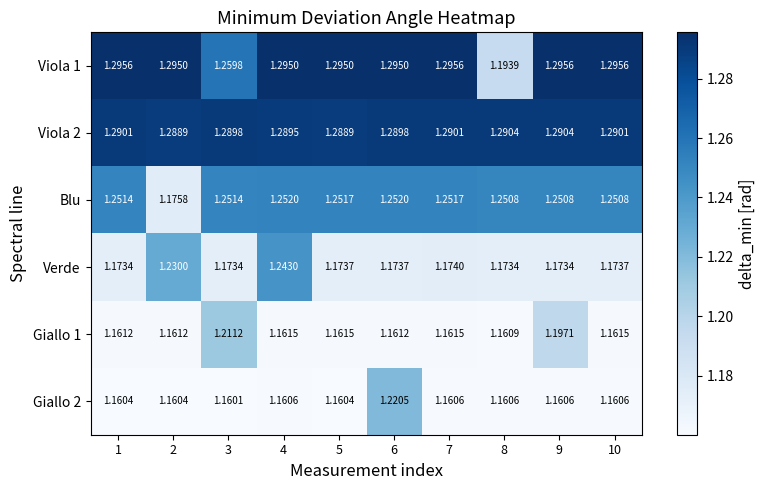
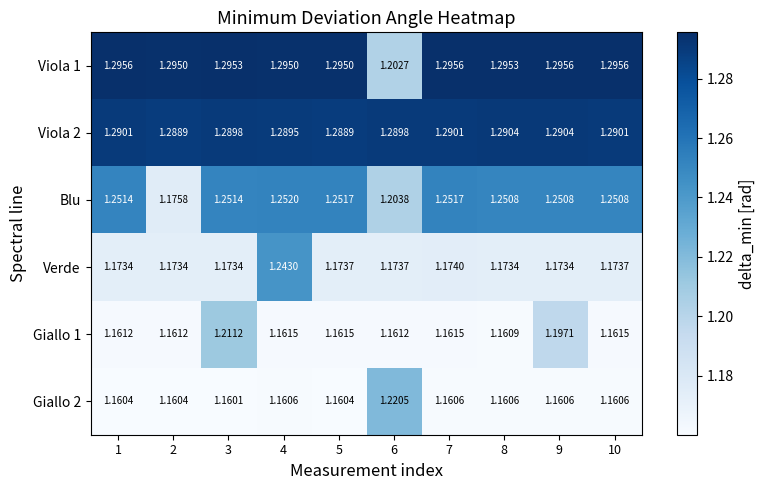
Viola 1, 3: 1.2598 -> 1.2953
Viola 1, 6: 1.2950 -> 1.2027
Viola 1, 8: 1.1939 -> 1.2953
Blu, 6: 1.2520 -> 1.2038
Verde, 2: 1.2300 -> 1.1734
